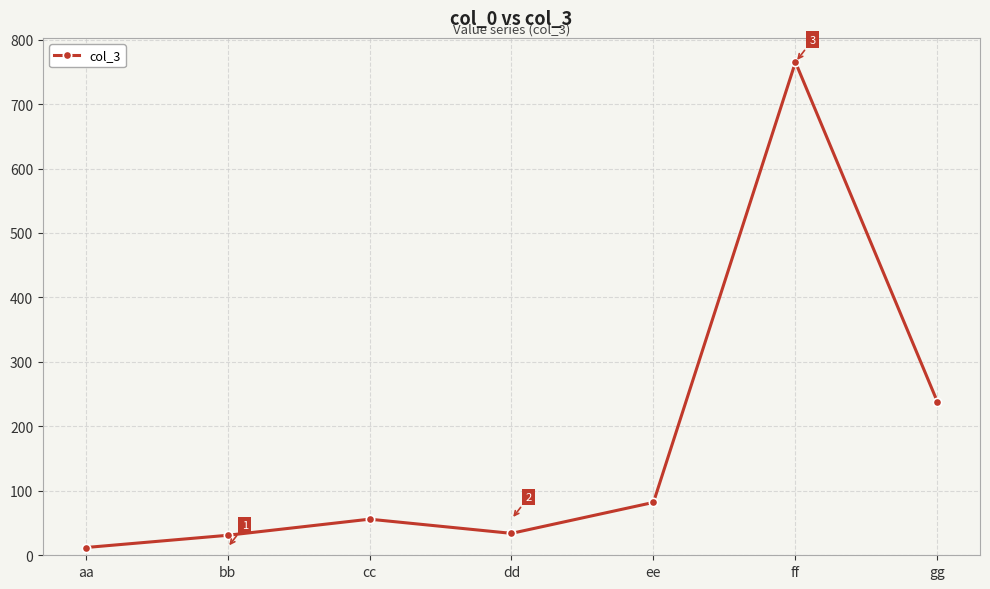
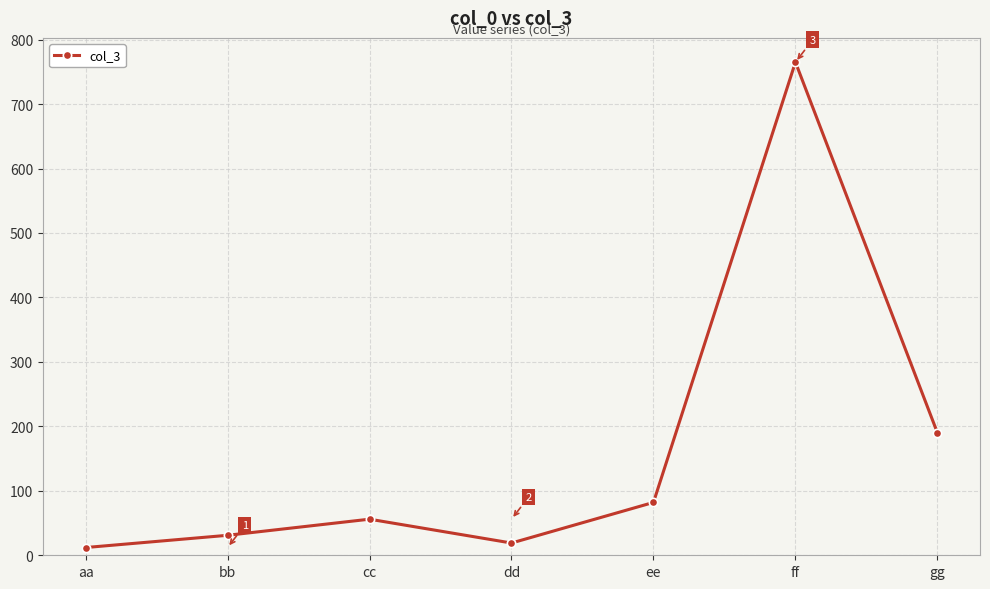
dd: 30 -> 20
gg: 240 -> 190
